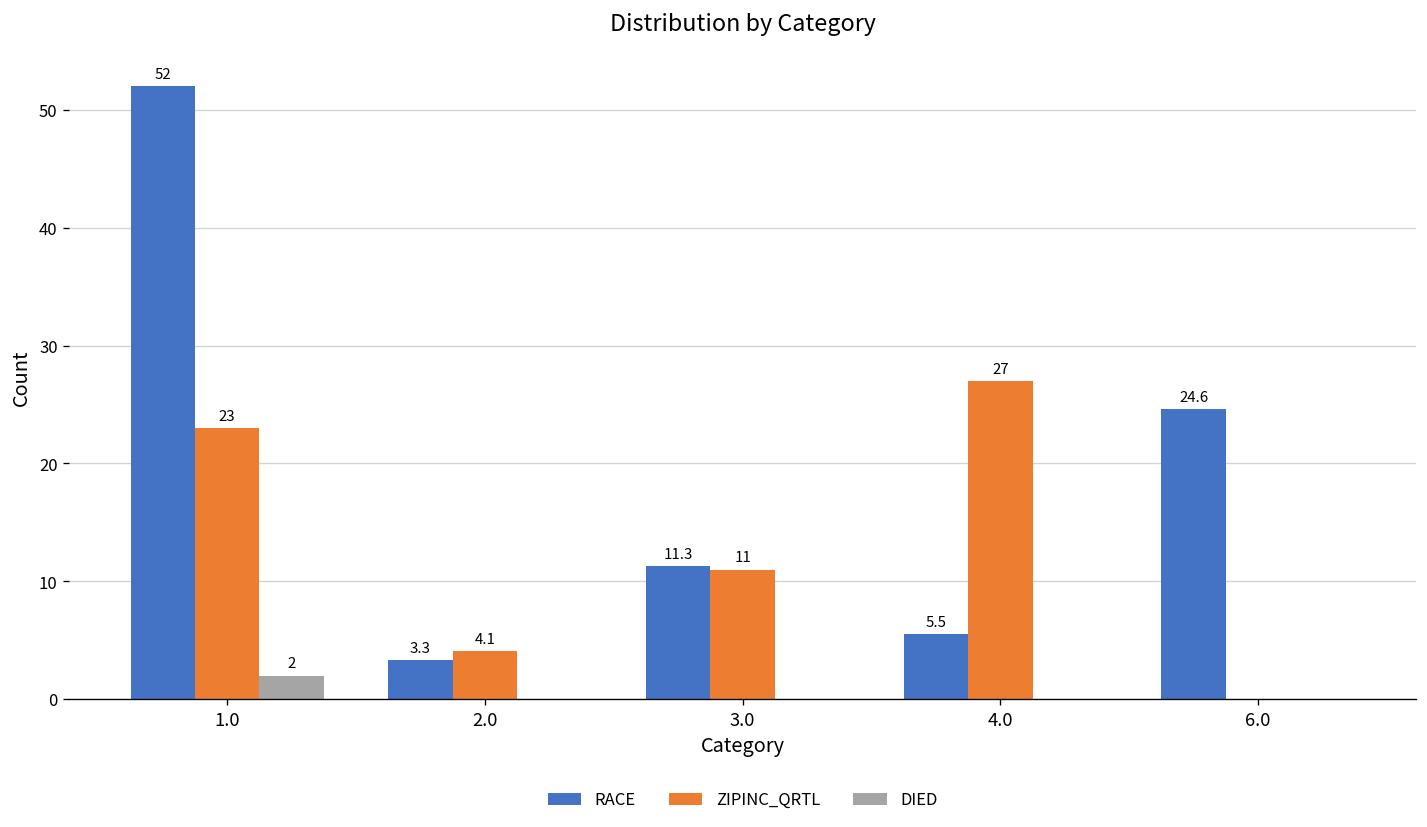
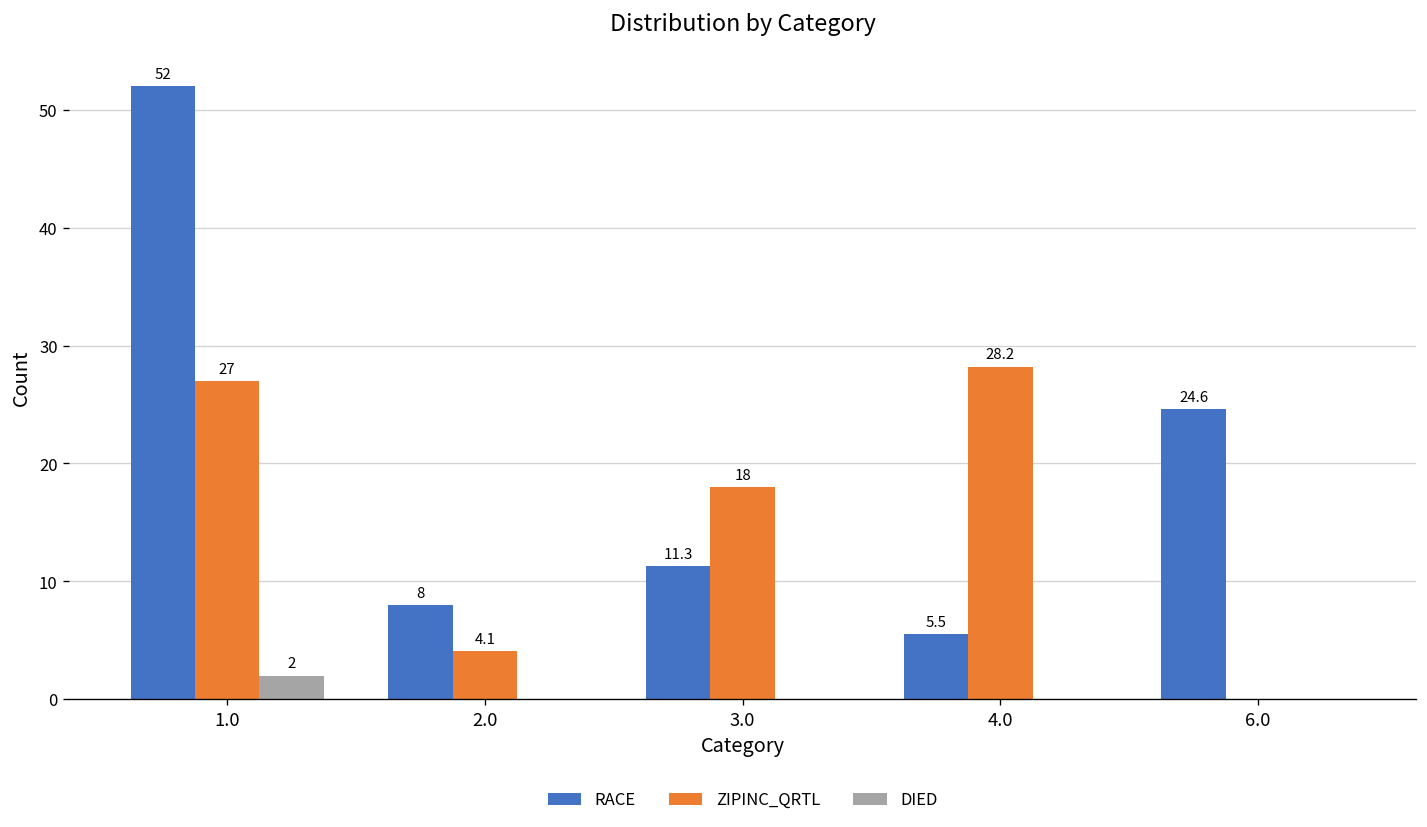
ZIPINC_QRTL, 1.0: 23 -> 27
RACE, 2.0: 3.3 -> 8
ZIPINC_QRTL, 3.0: 11 -> 18
ZIPINC_QRTL, 4.0: 27 -> 28.2
